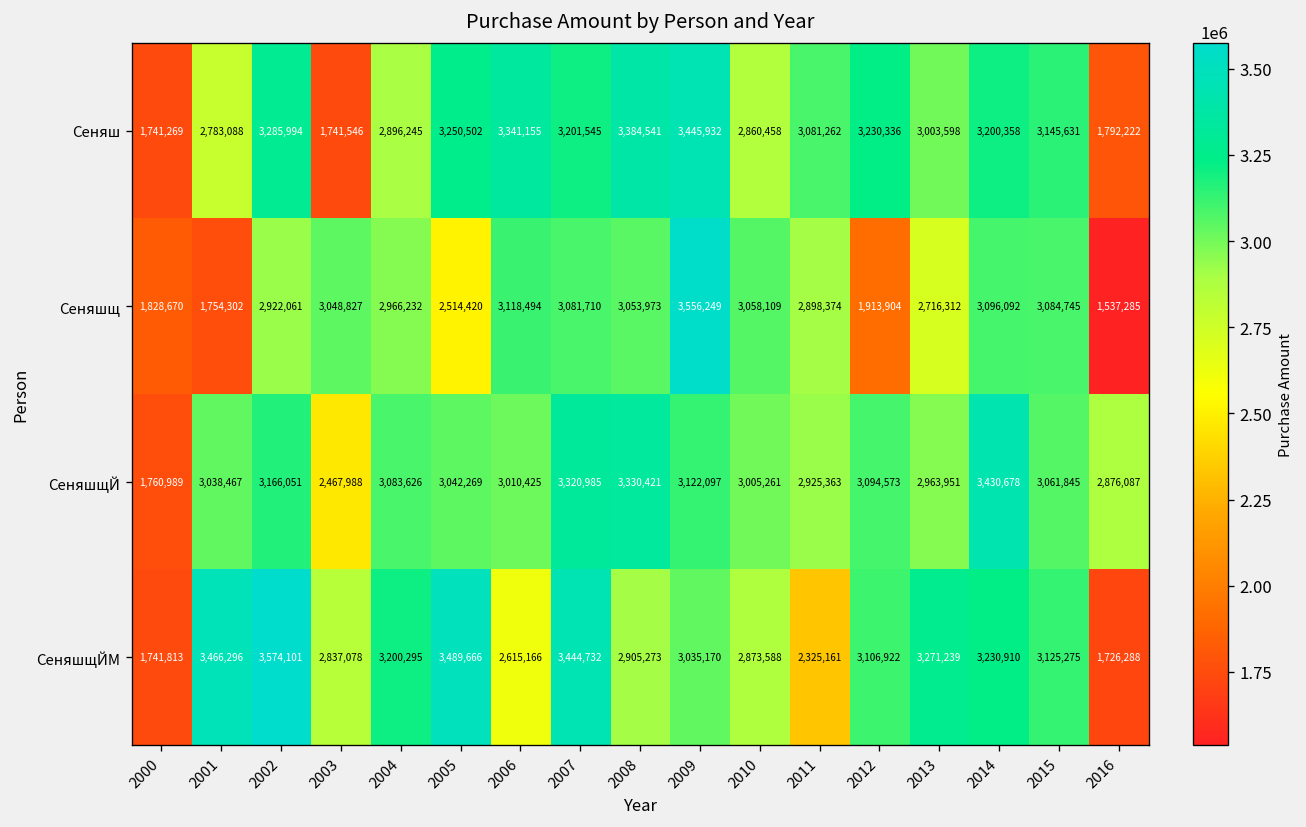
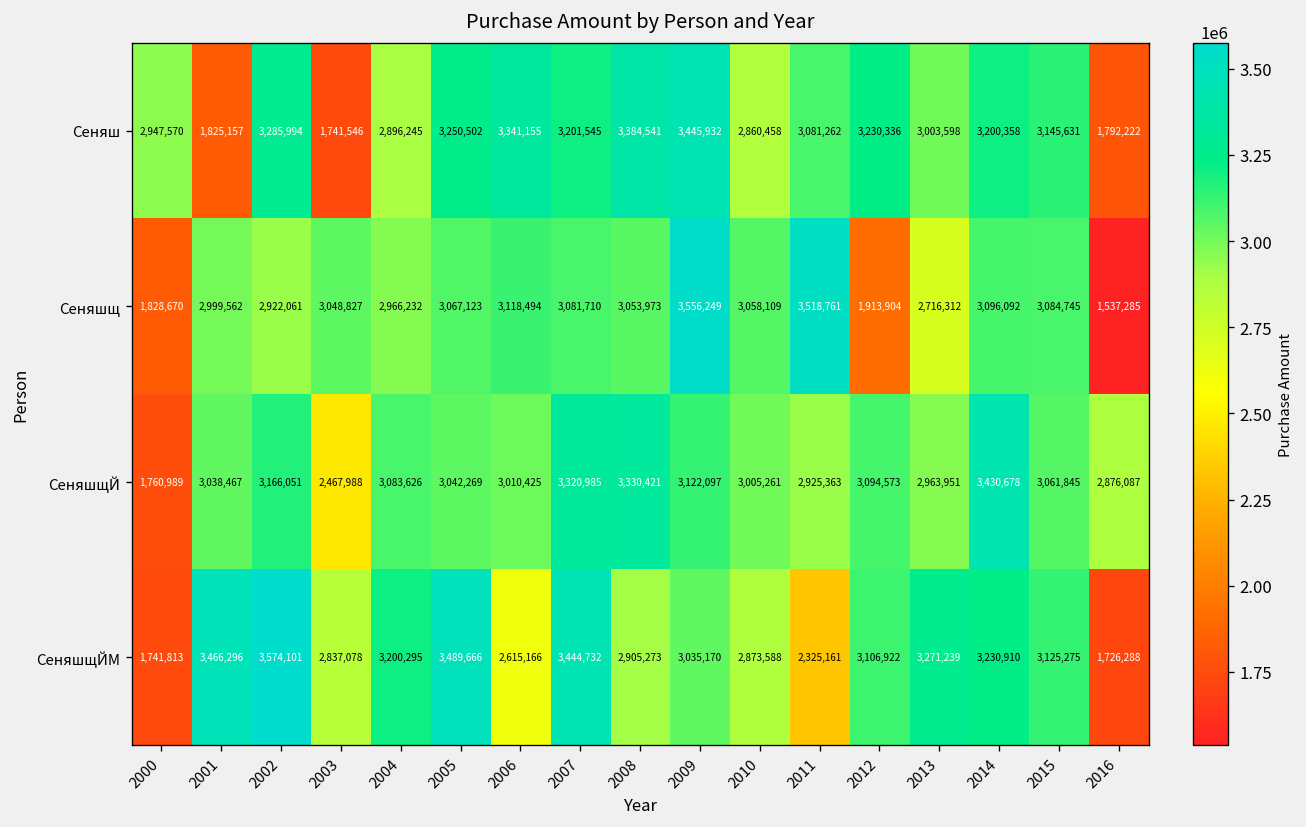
Сеняш, 2000: 1,741,269 -> 2,947,570
Сеняш, 2001: 2,783,088 -> 1,825,157
Сеняшщ, 2001: 1,754,302 -> 2,999,562
Сеняшщ, 2005: 2,514,420 -> 3,067,123
Сеняшщ, 2011: 2,898,374 -> 3,518,761
